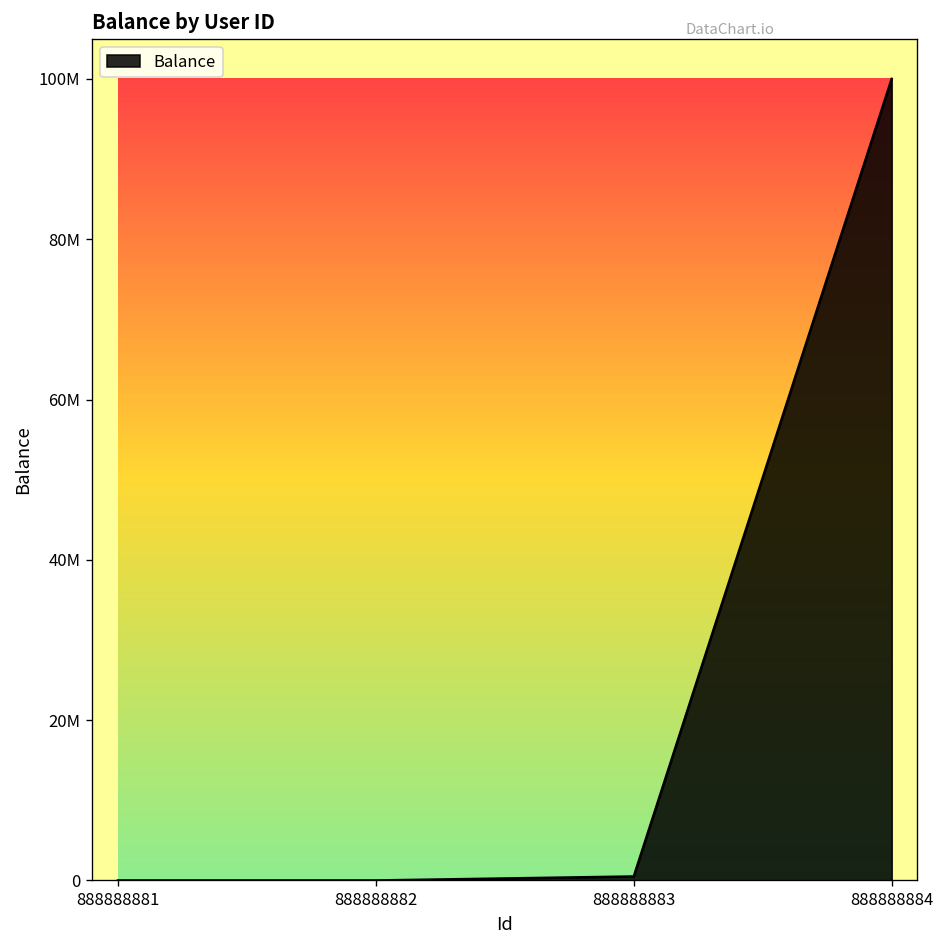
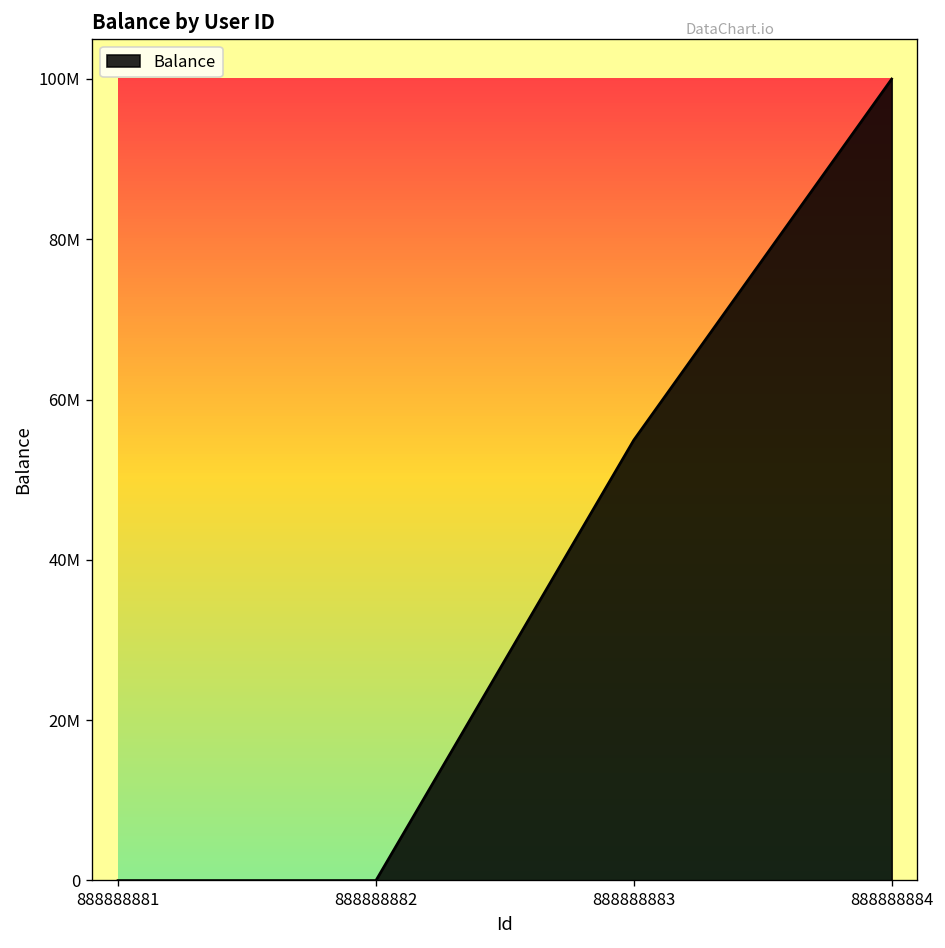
888888883: 1000000 -> 55000000
